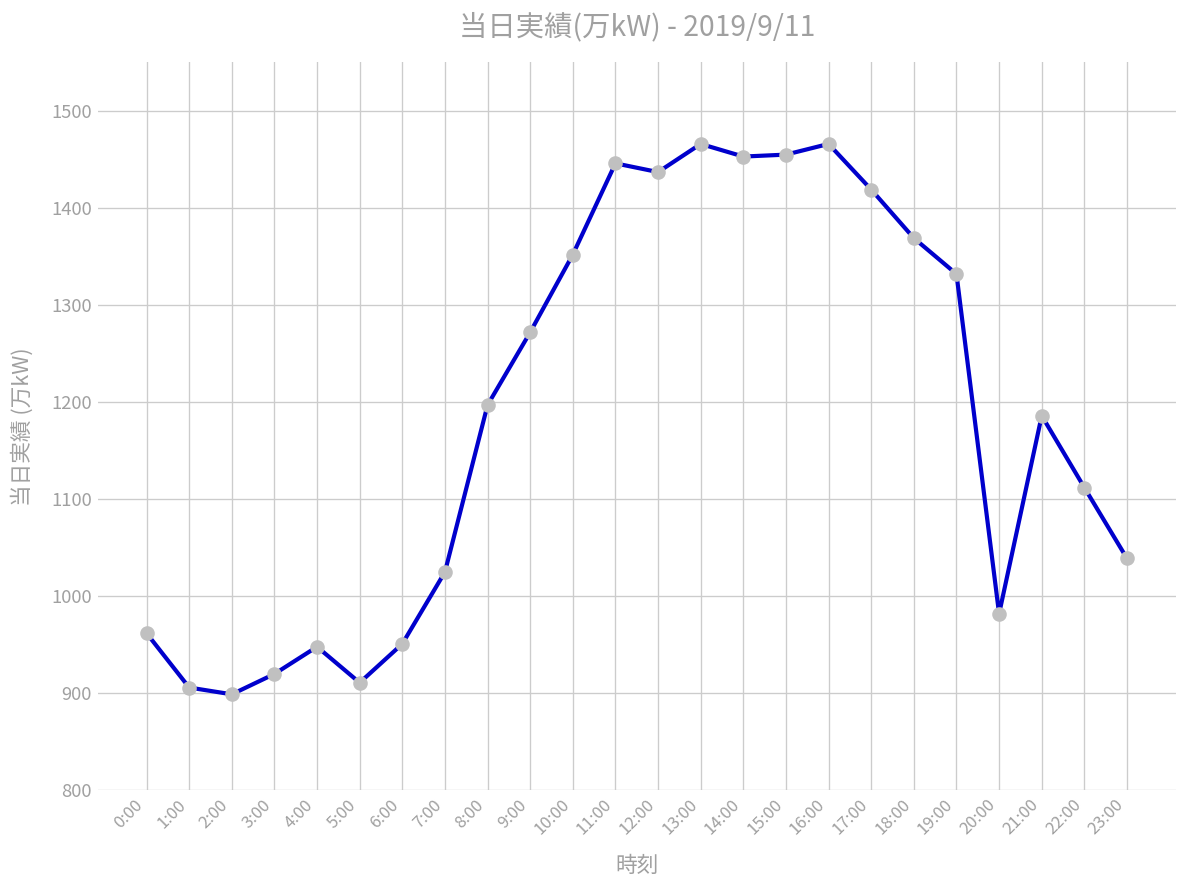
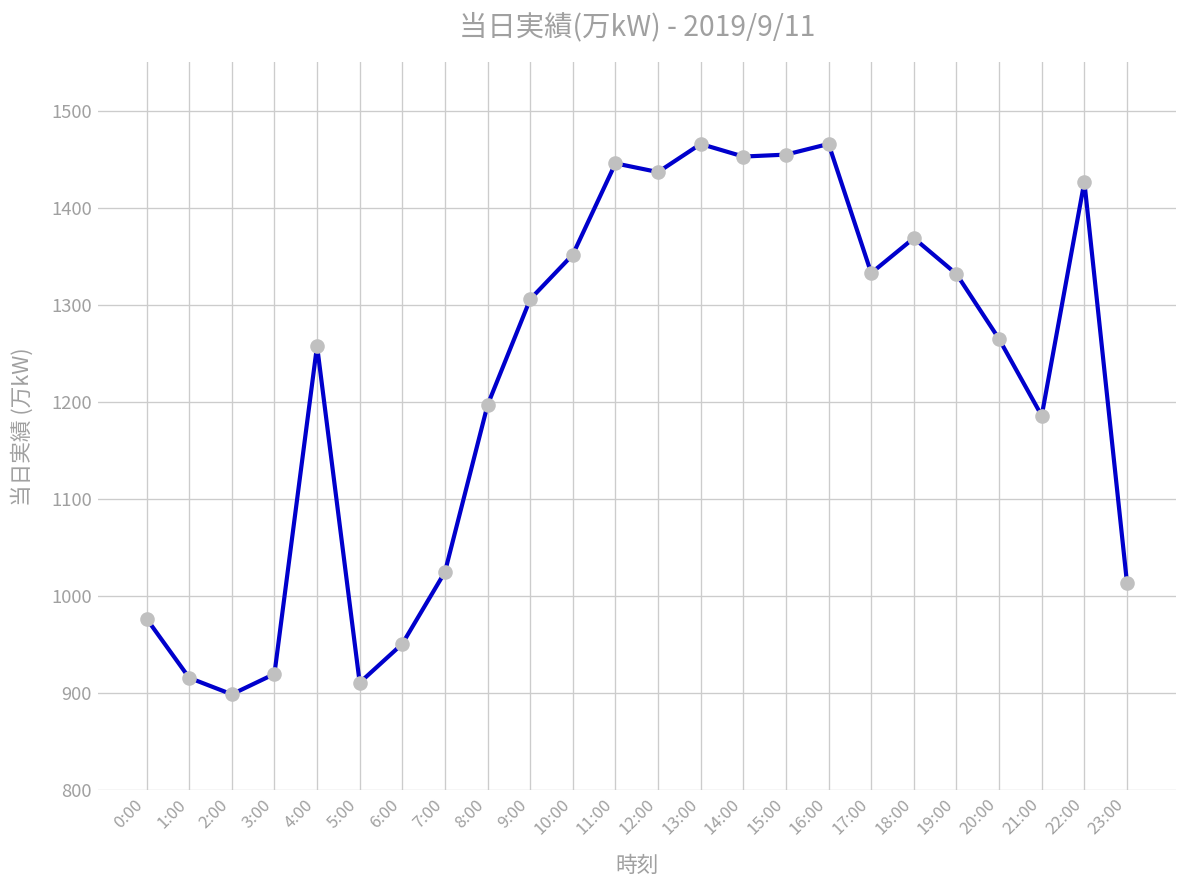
0:00: 960 -> 980
1:00: 910 -> 920
4:00: 950 -> 1260
9:00: 1270 -> 1310
17:00: 1420 -> 1330
20:00: 980 -> 1270
22:00: 1110 -> 1430
23:00: 1040 -> 1010
